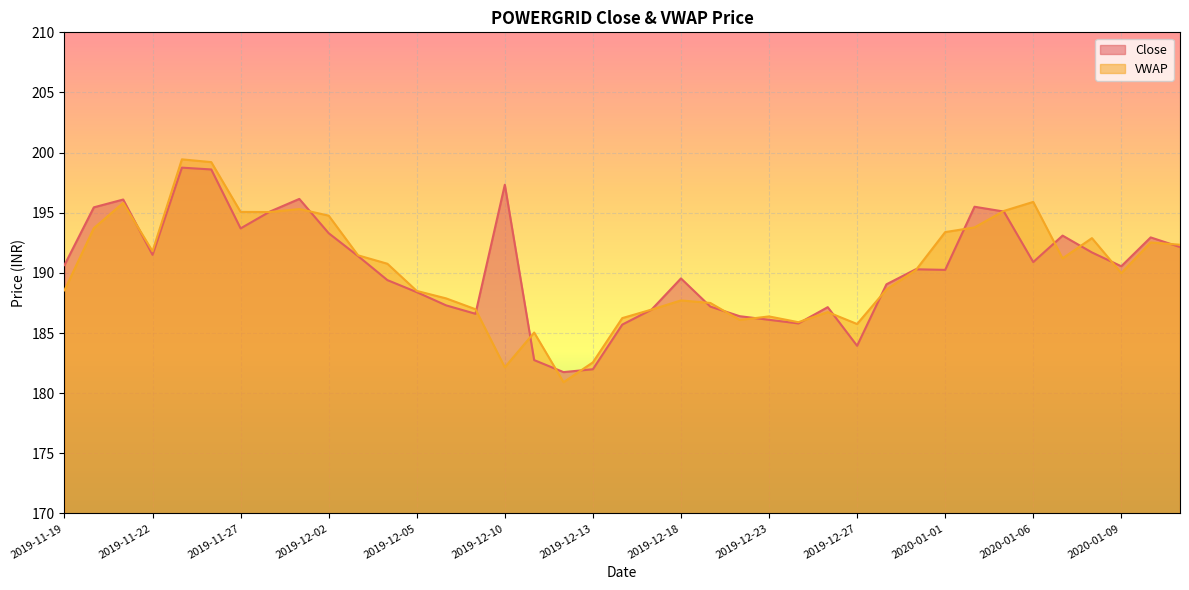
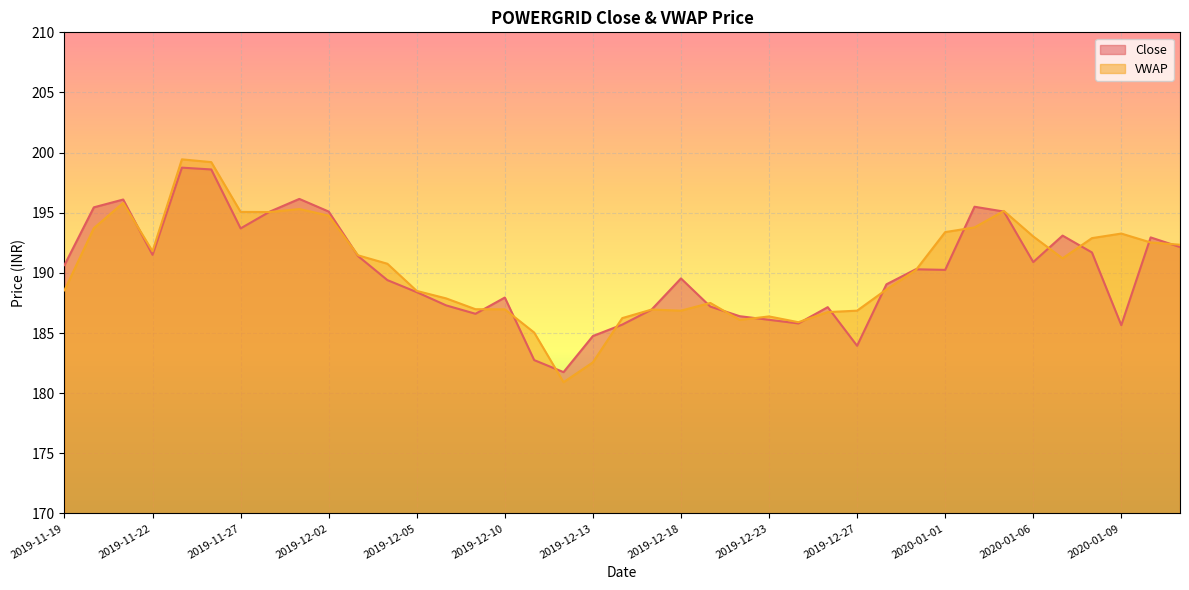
Close, 2019-12-02: 193.3 -> 195.1
Close, 2019-12-10: 197.3 -> 188.0
VWAP, 2019-12-10: 182.2 -> 187.0
Close, 2019-12-13: 182.0 -> 184.8
VWAP, 2019-12-18: 187.7 -> 186.9
VWAP, 2019-12-27: 185.8 -> 186.9
VWAP, 2020-01-06: 195.9 -> 193.0
Close, 2020-01-09: 190.6 -> 185.7
VWAP, 2020-01-09: 190.0 -> 193.3
